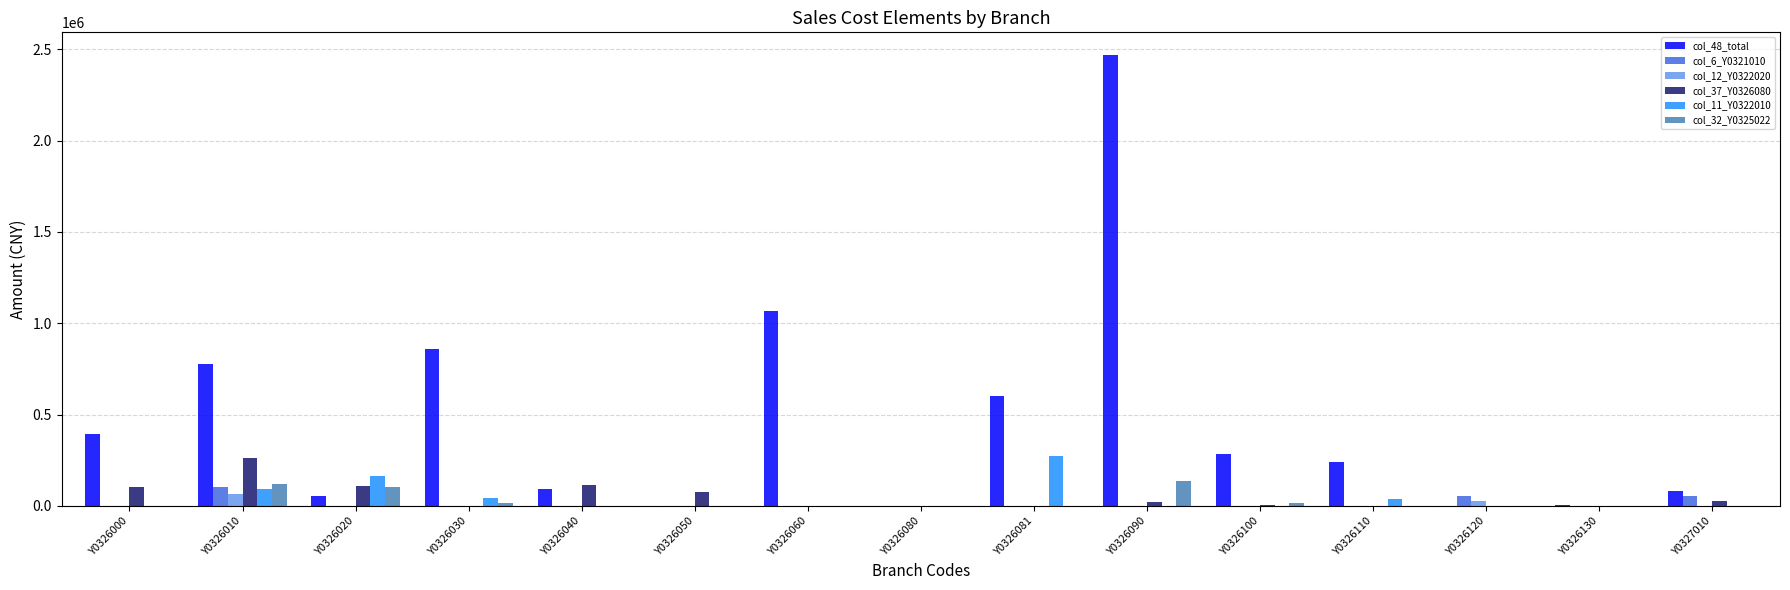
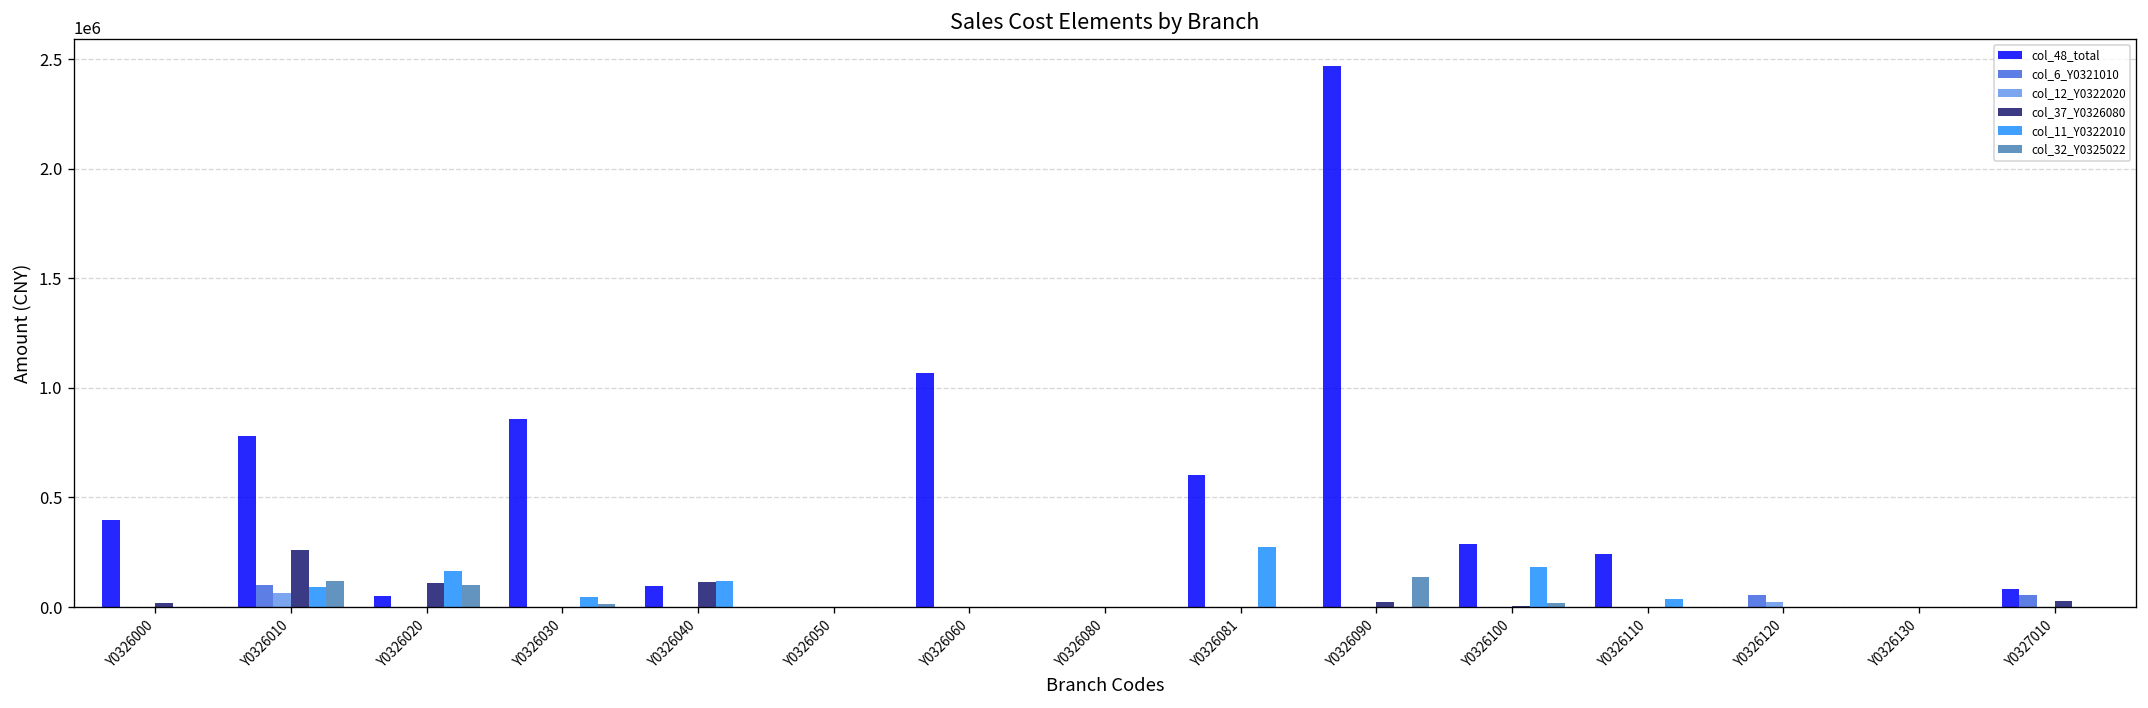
col_37_Y0326080, Y0326000: 100000 -> 20000
col_11_Y0322010, Y0326040: 0 -> 120000
col_37_Y0326080, Y0326050: 80000 -> 0
col_11_Y0322010, Y0326100: 0 -> 180000
